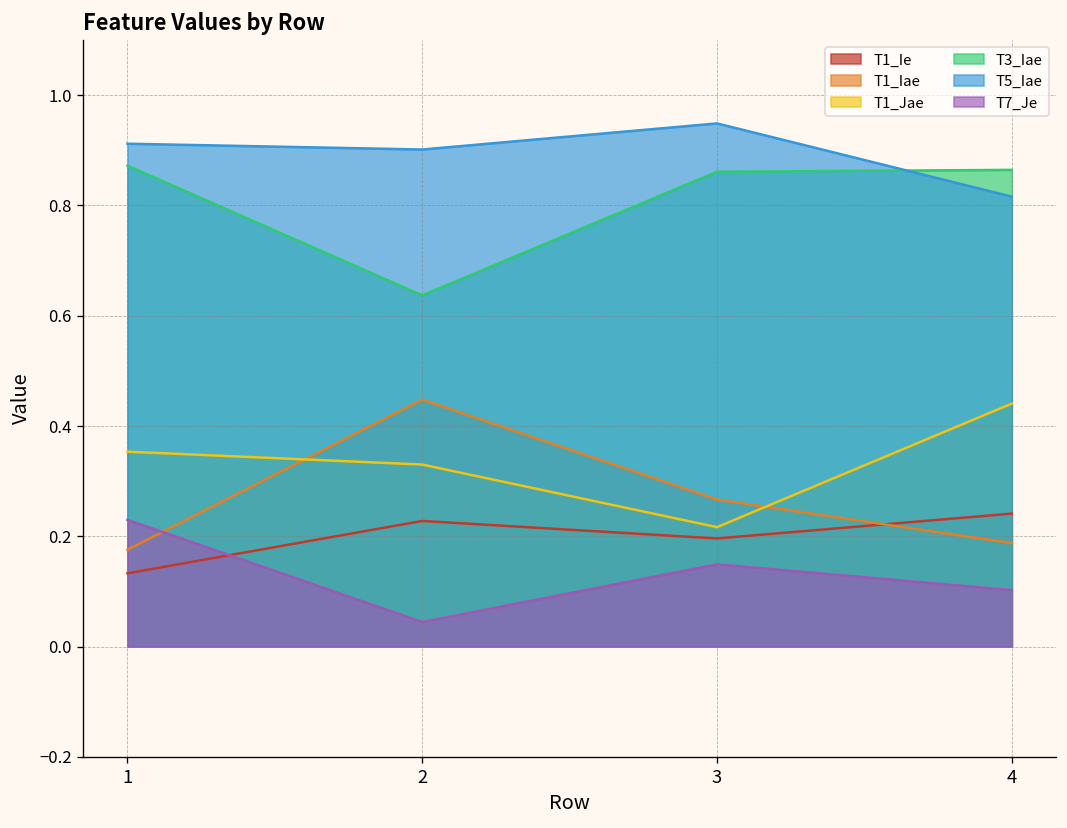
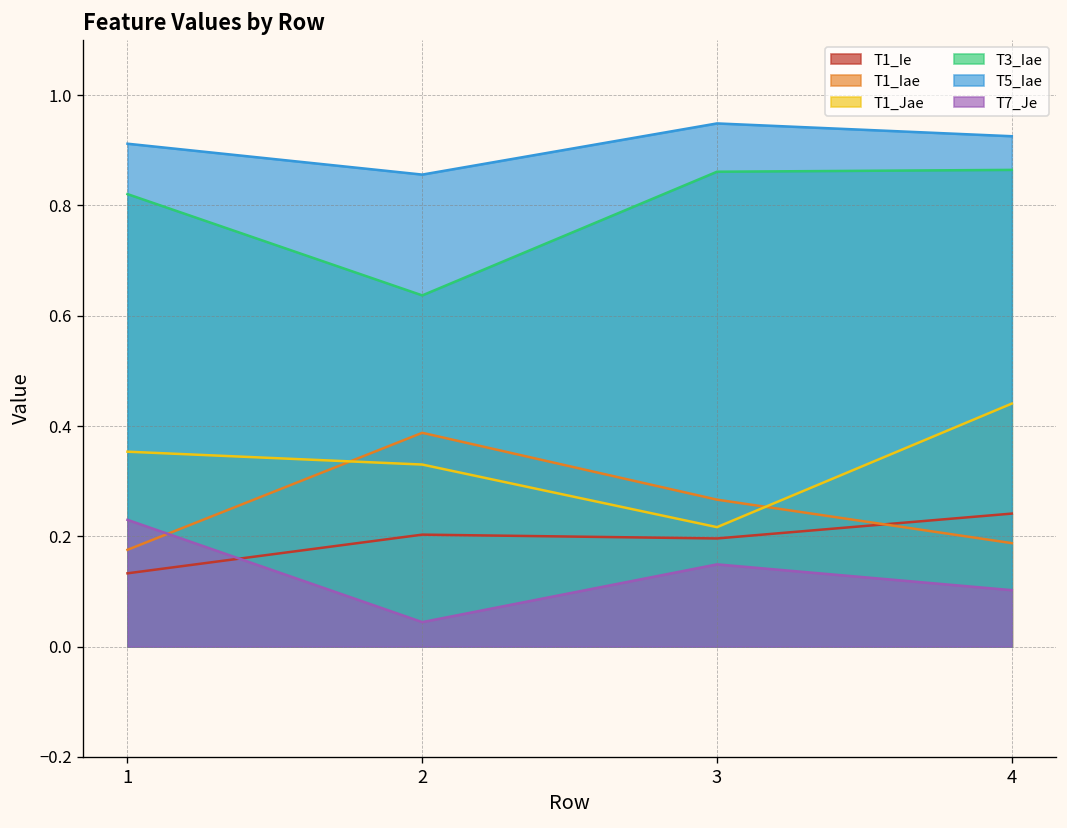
T3_Iae, 1: 0.87 -> 0.82
T1_Ie, 2: 0.23 -> 0.20
T1_Iae, 2: 0.45 -> 0.39
T5_Iae, 2: 0.90 -> 0.86
T5_Iae, 4: 0.82 -> 0.93
